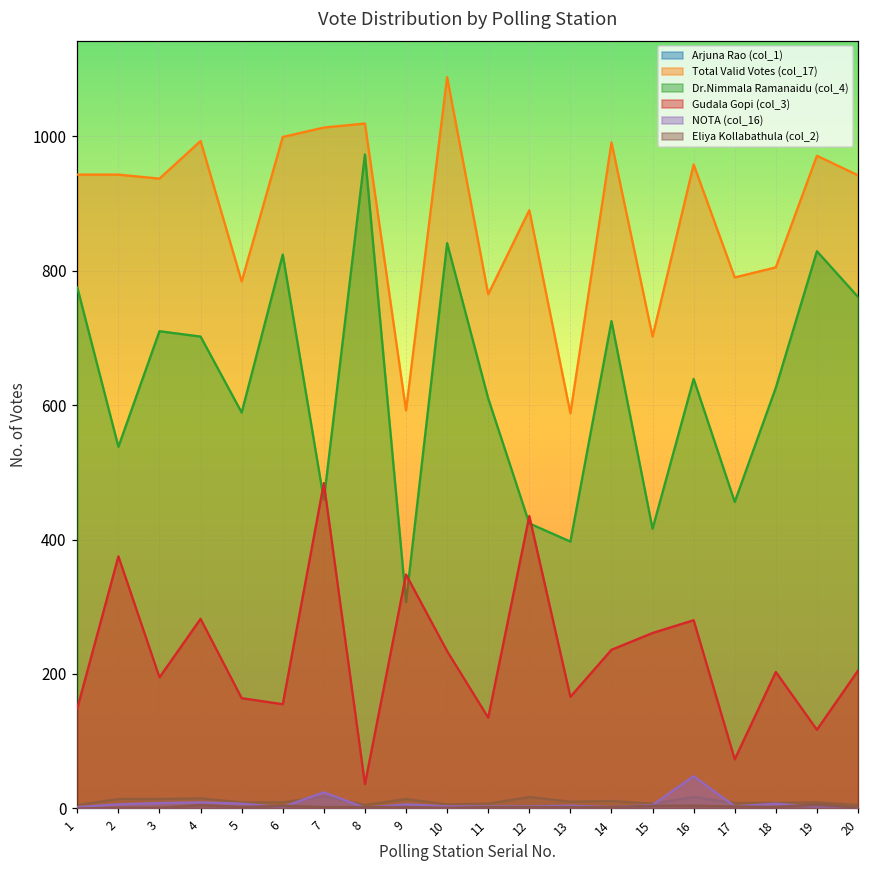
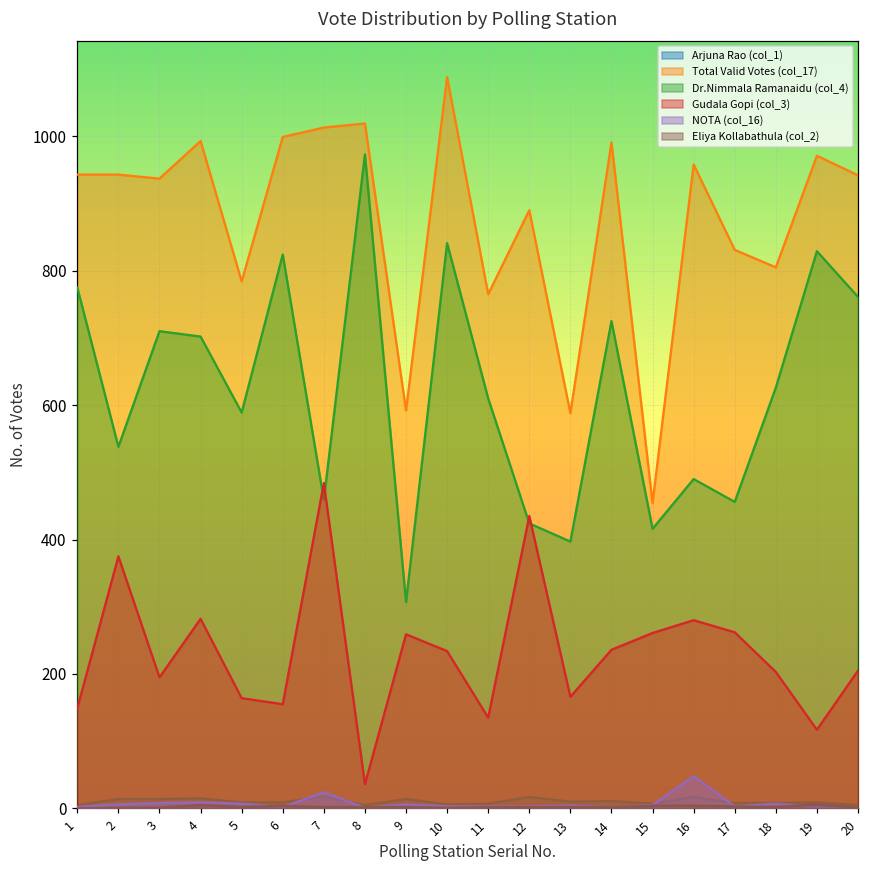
Gudala Gopi (col_3), 9: 350 -> 260
Total Valid Votes (col_17), 15: 700 -> 450
Dr.Nimmala Ramanaidu (col_4), 16: 640 -> 490
Total Valid Votes (col_17), 17: 790 -> 830
Gudala Gopi (col_3), 17: 70 -> 260
